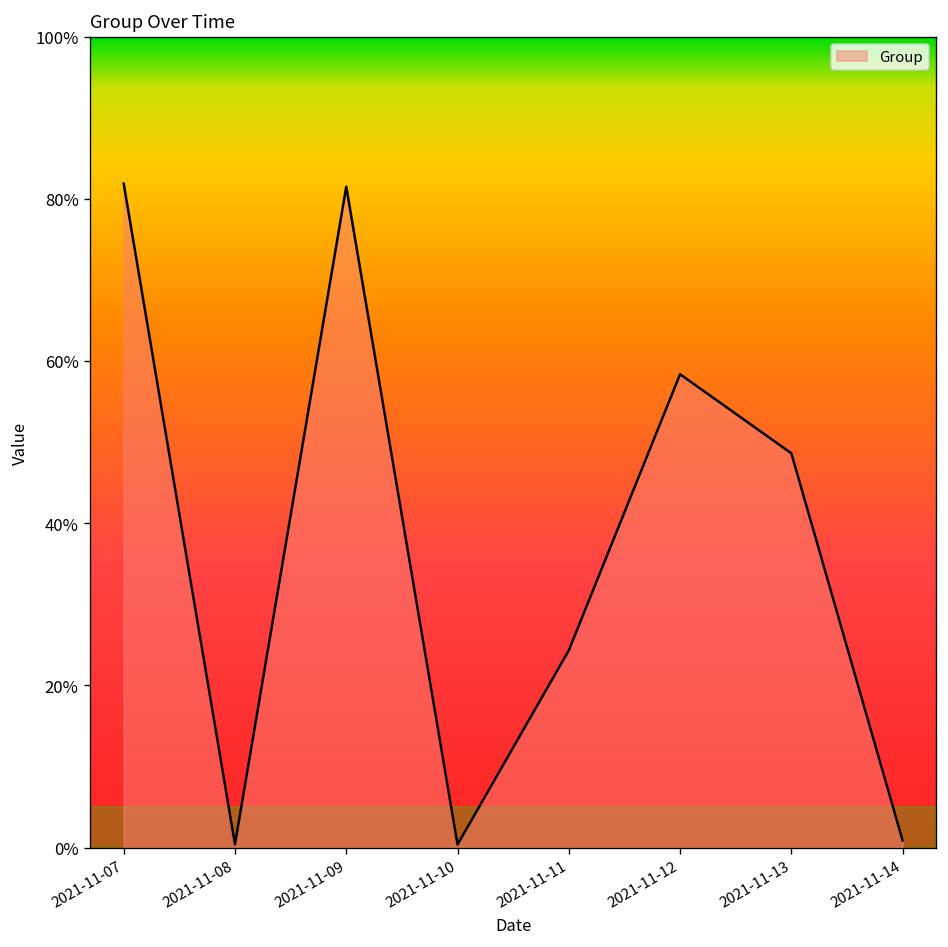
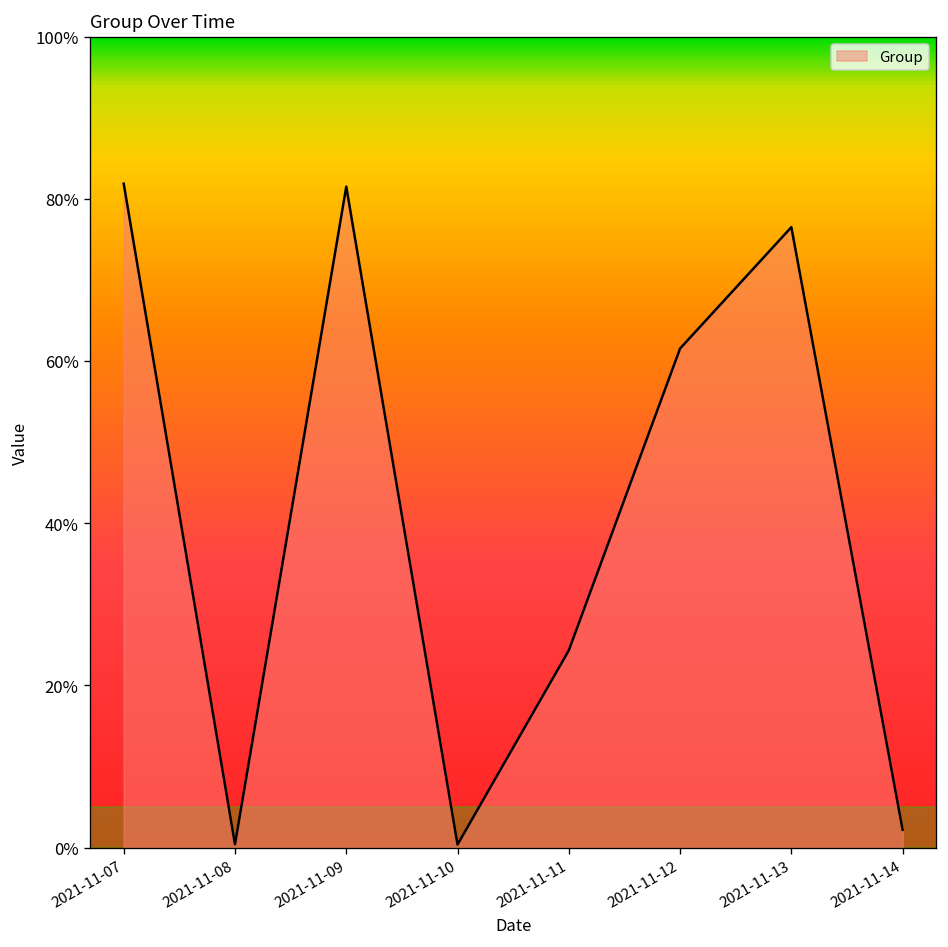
2021-11-12: 58% -> 62%
2021-11-13: 49% -> 76%
2021-11-14: 1% -> 2%
